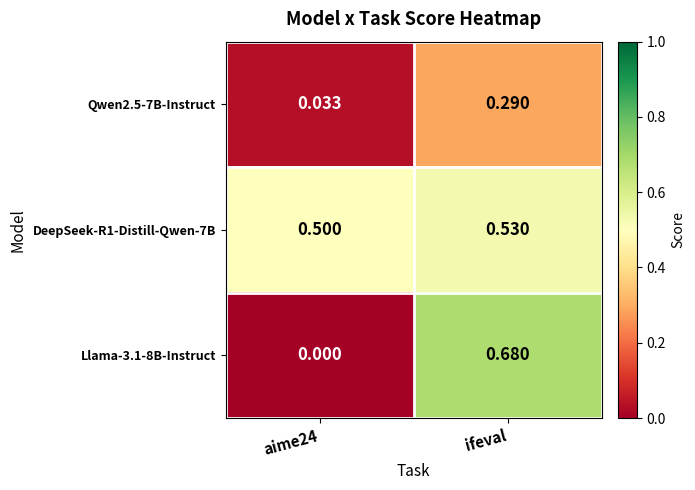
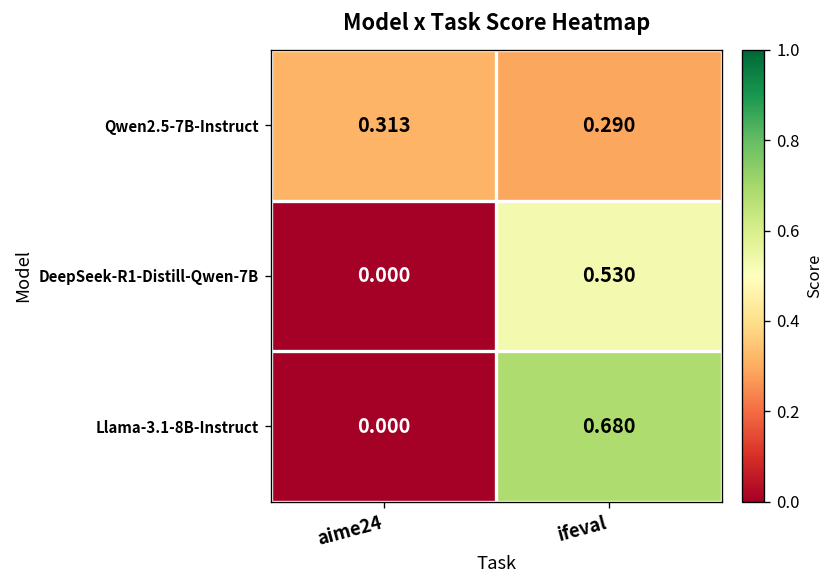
Qwen2.5-7B-Instruct, aime24: 0.033 -> 0.313
DeepSeek-R1-Distill-Qwen-7B, aime24: 0.500 -> 0.000
